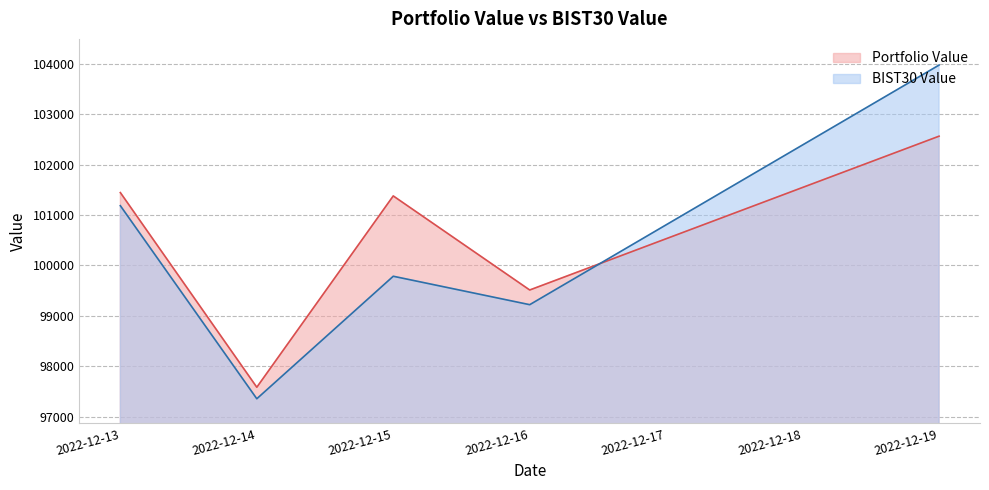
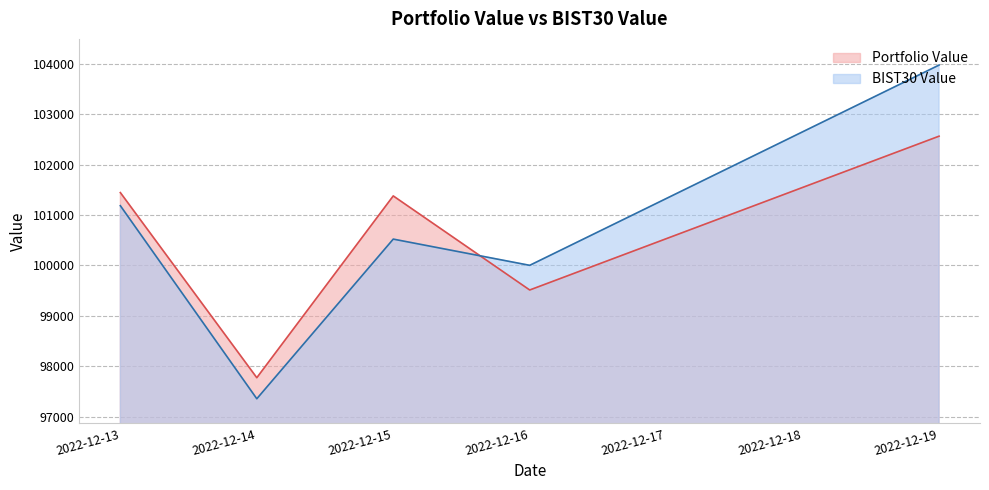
Portfolio Value, 2022-12-14: 97600 -> 97800
BIST30 Value, 2022-12-15: 99800 -> 100500
BIST30 Value, 2022-12-16: 99200 -> 100000
